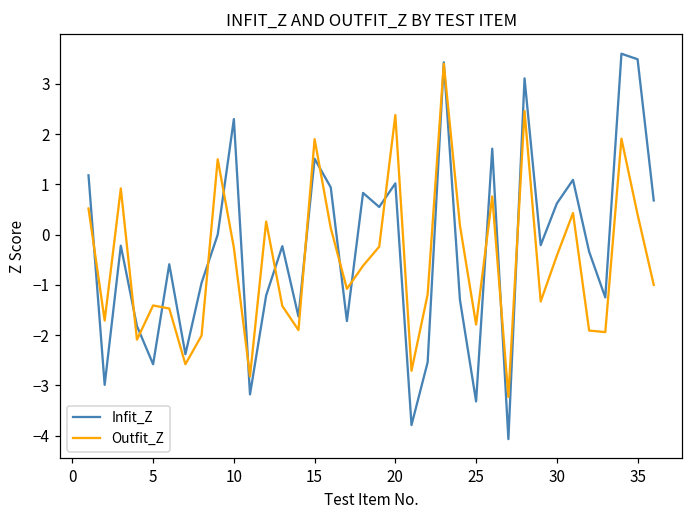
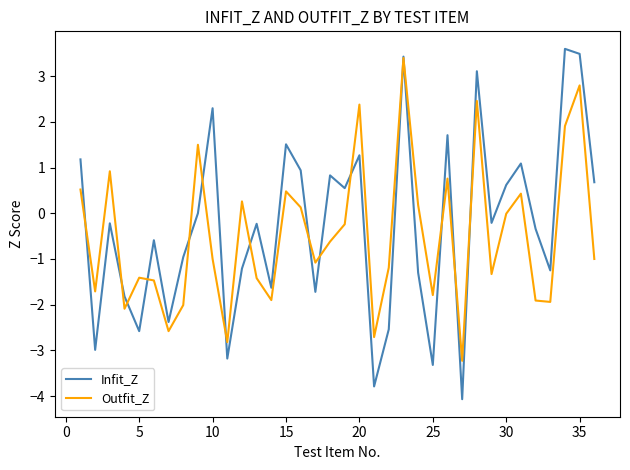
Outfit_Z, 10: -0.3 -> -1.0
Outfit_Z, 15: 1.9 -> 0.5
Infit_Z, 20: 1.0 -> 1.3
Outfit_Z, 30: -0.4 -> 0.0
Outfit_Z, 35: 0.4 -> 2.8
